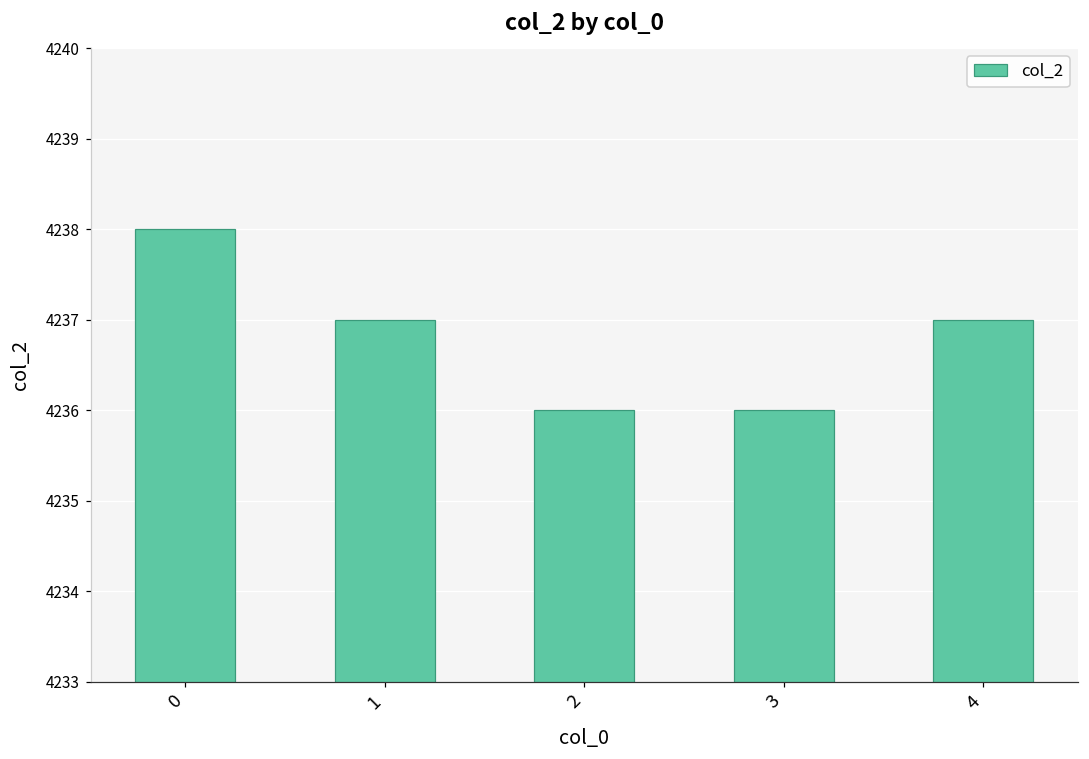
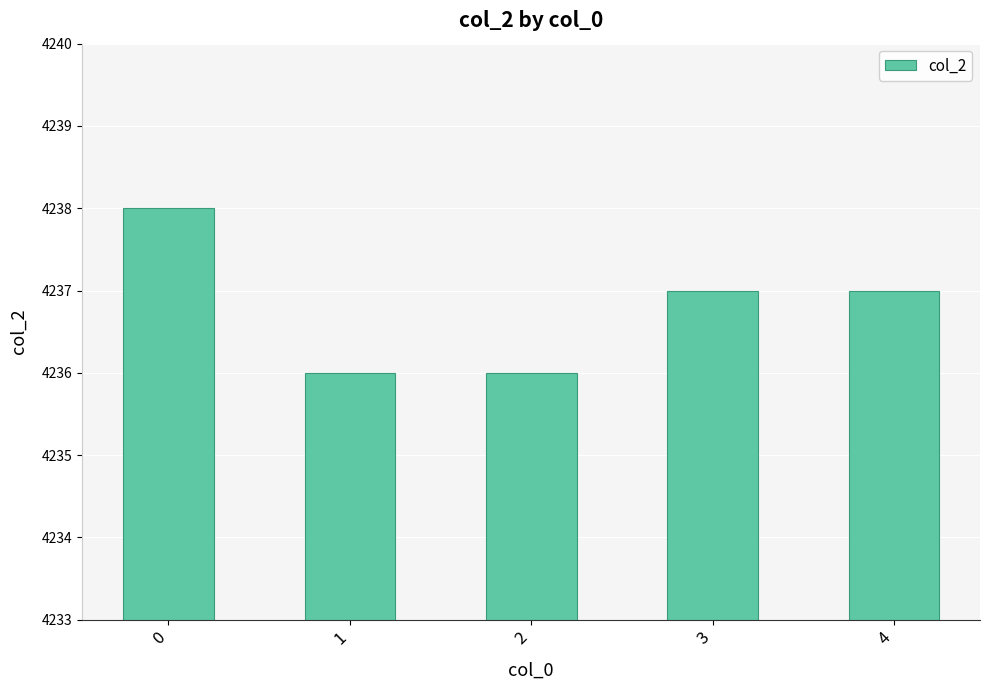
1: 4237 -> 4236
3: 4236 -> 4237
